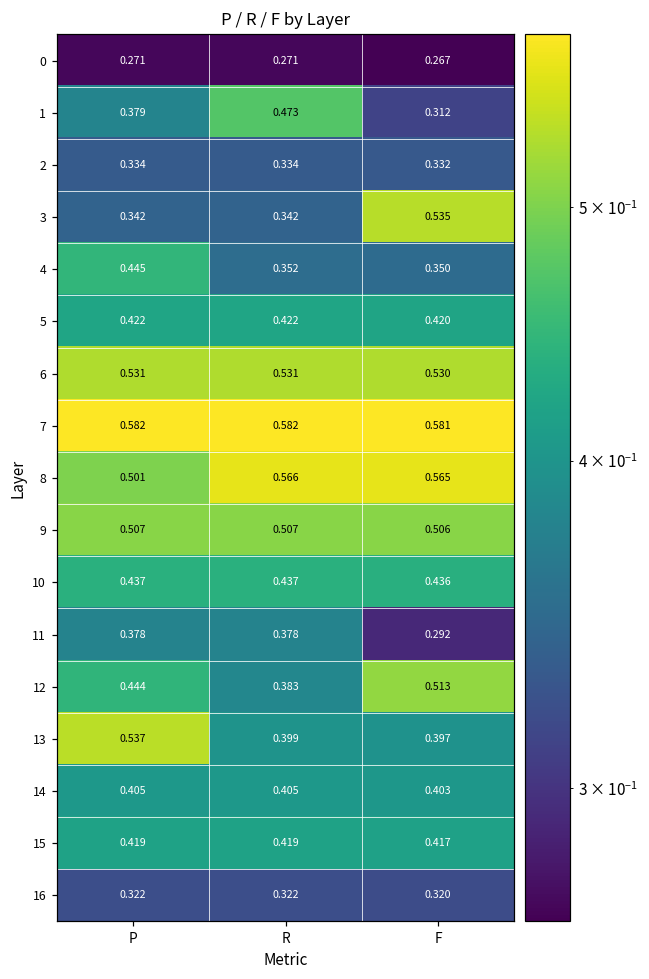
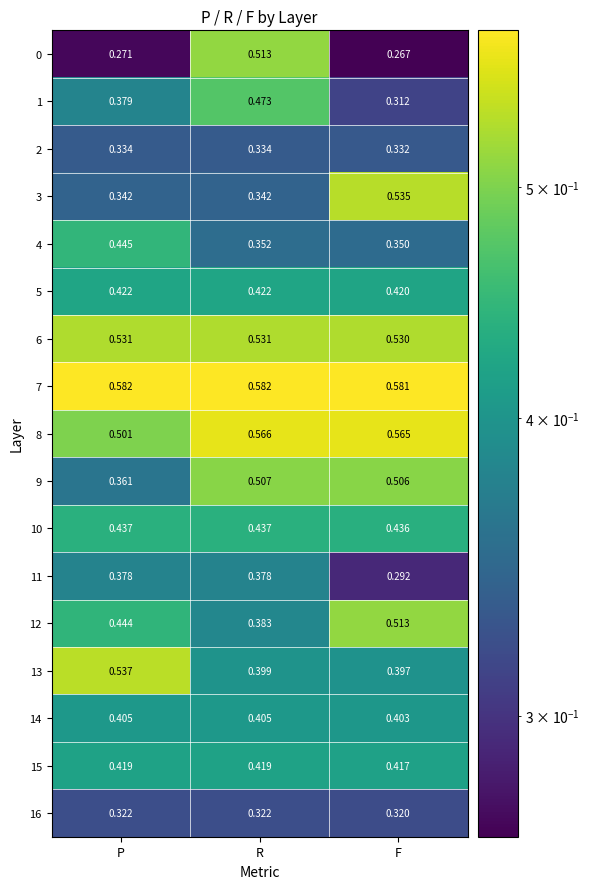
0, R: 0.271 -> 0.513
9, P: 0.507 -> 0.361
